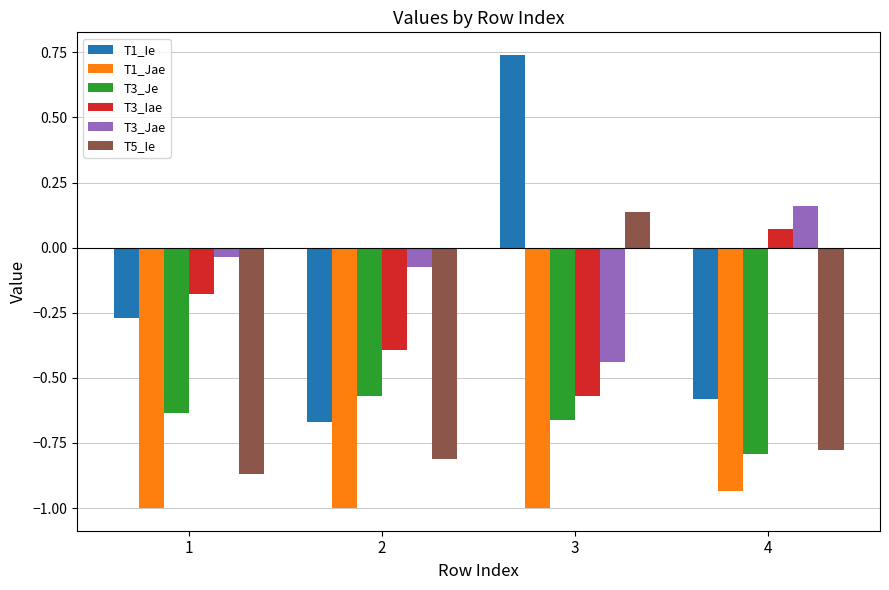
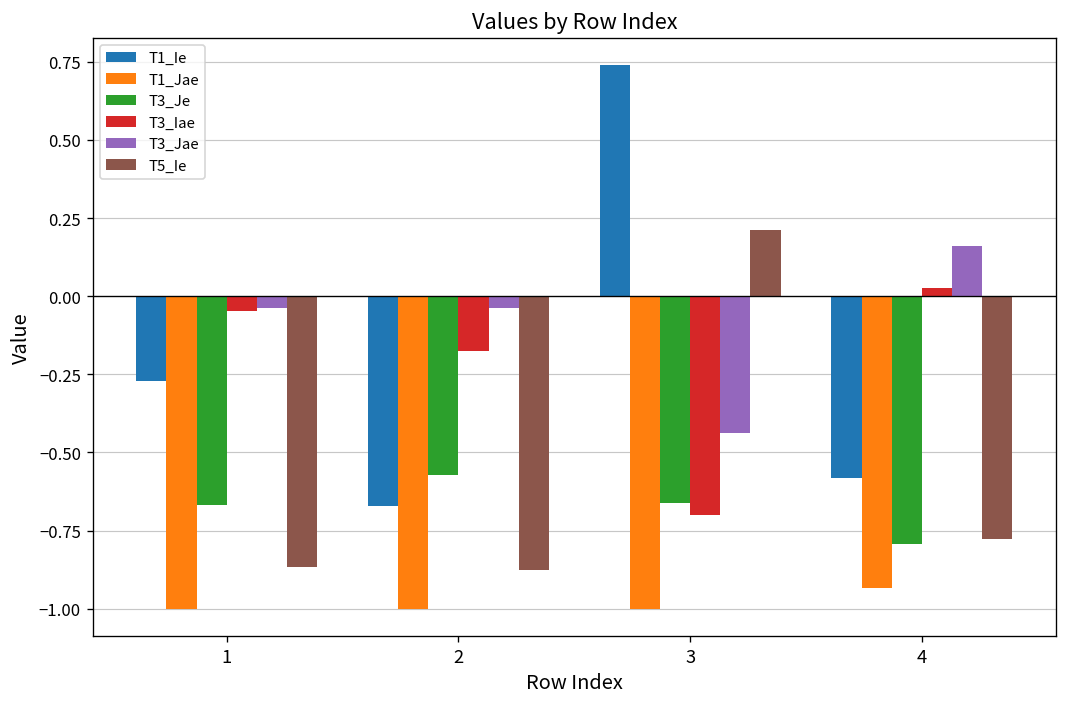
T3_Je, 1: -0.63 -> -0.67
T3_Iae, 1: -0.18 -> -0.05
T3_Iae, 2: -0.39 -> -0.18
T3_Jae, 2: -0.08 -> -0.04
T5_Ie, 2: -0.81 -> -0.88
T3_Iae, 3: -0.57 -> -0.70
T5_Ie, 3: 0.14 -> 0.21
T3_Iae, 4: 0.07 -> 0.03
